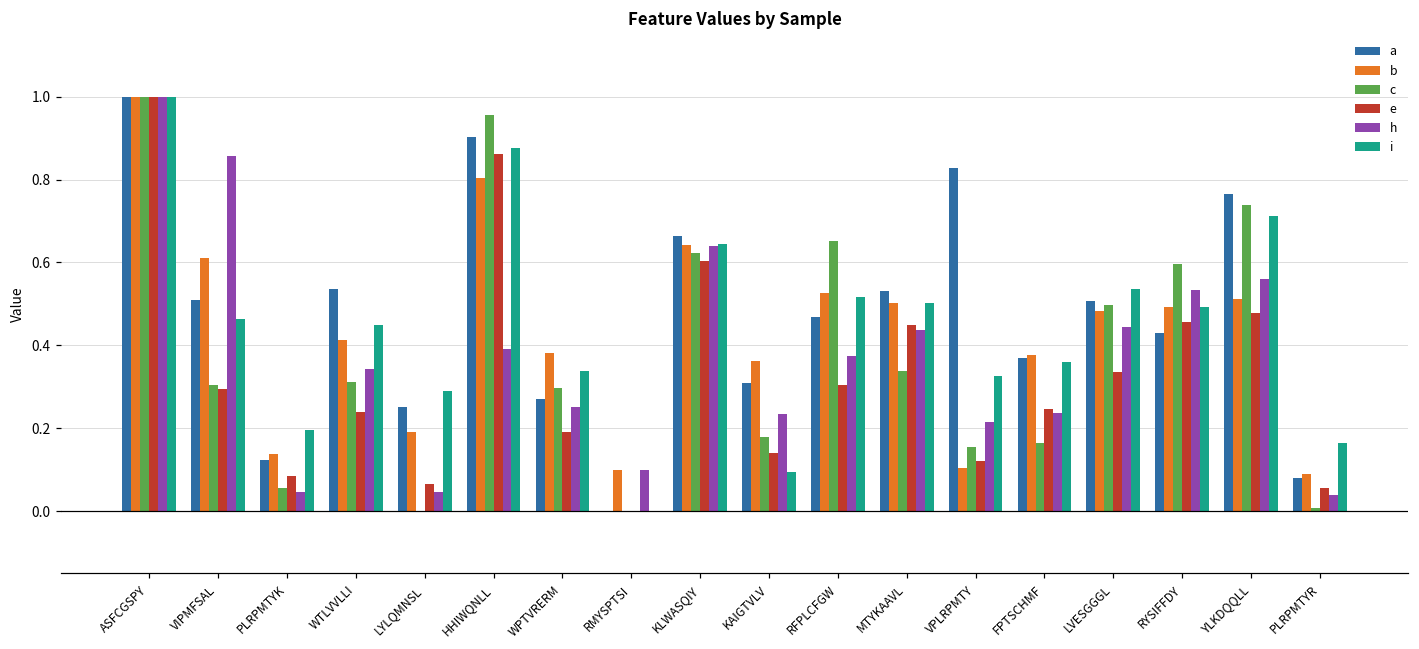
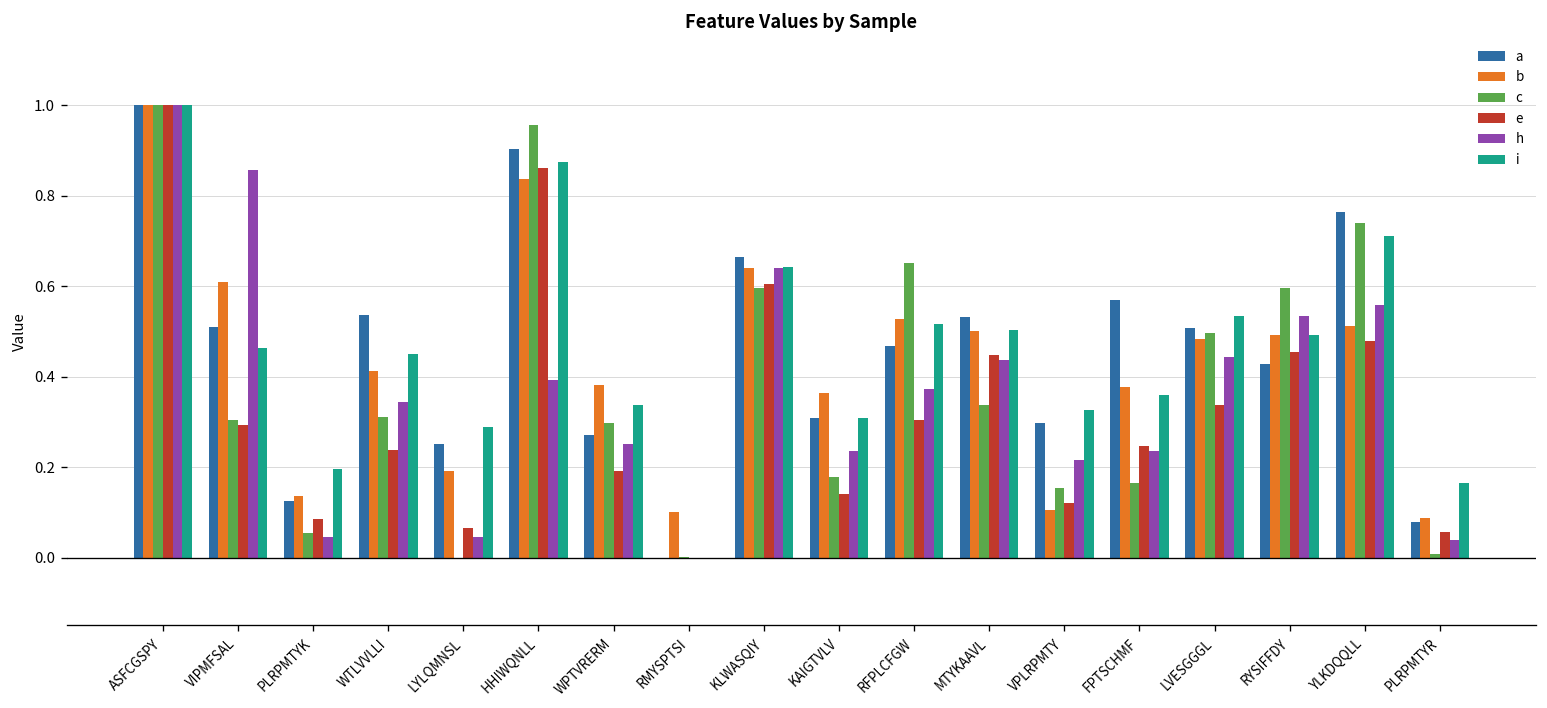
b, HHIWQNLL: 0.80 -> 0.84
h, RMYSPTSI: 0.1 -> 0.0
c, KLWASQIY: 0.62 -> 0.60
i, KAIGTVLV: 0.09 -> 0.31
a, VPLRPMTY: 0.83 -> 0.30
a, FPTSCHMF: 0.37 -> 0.57
